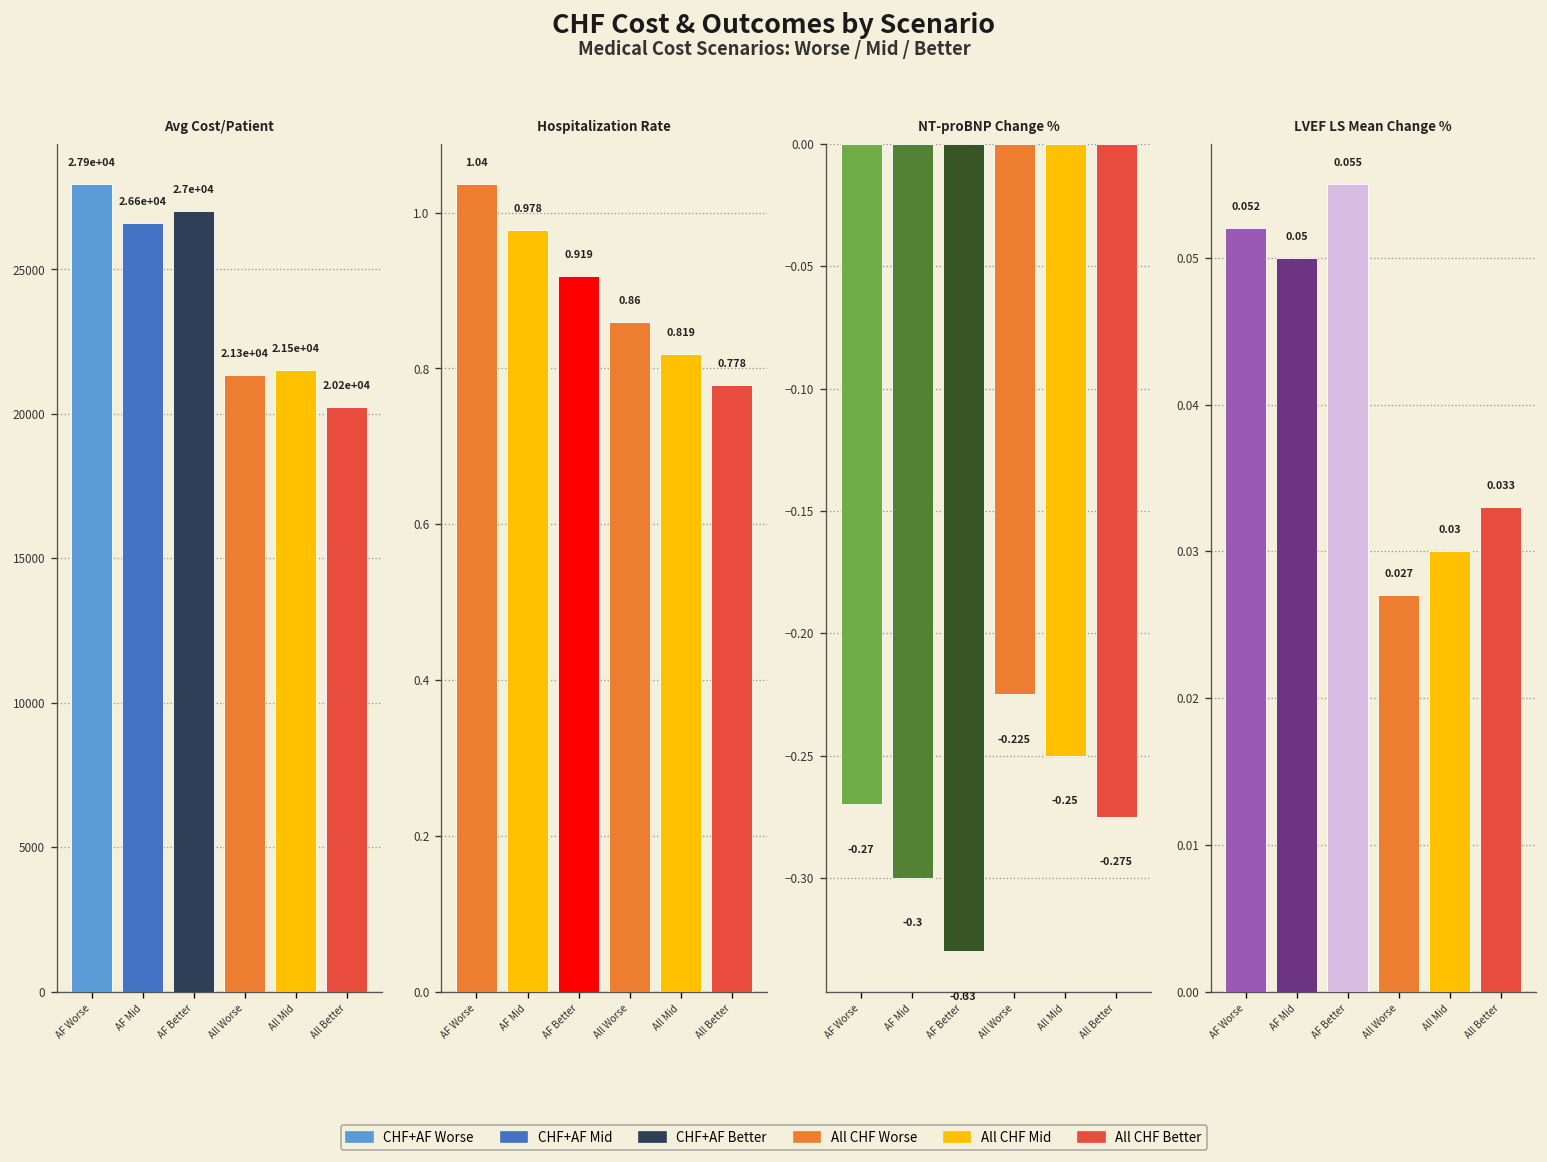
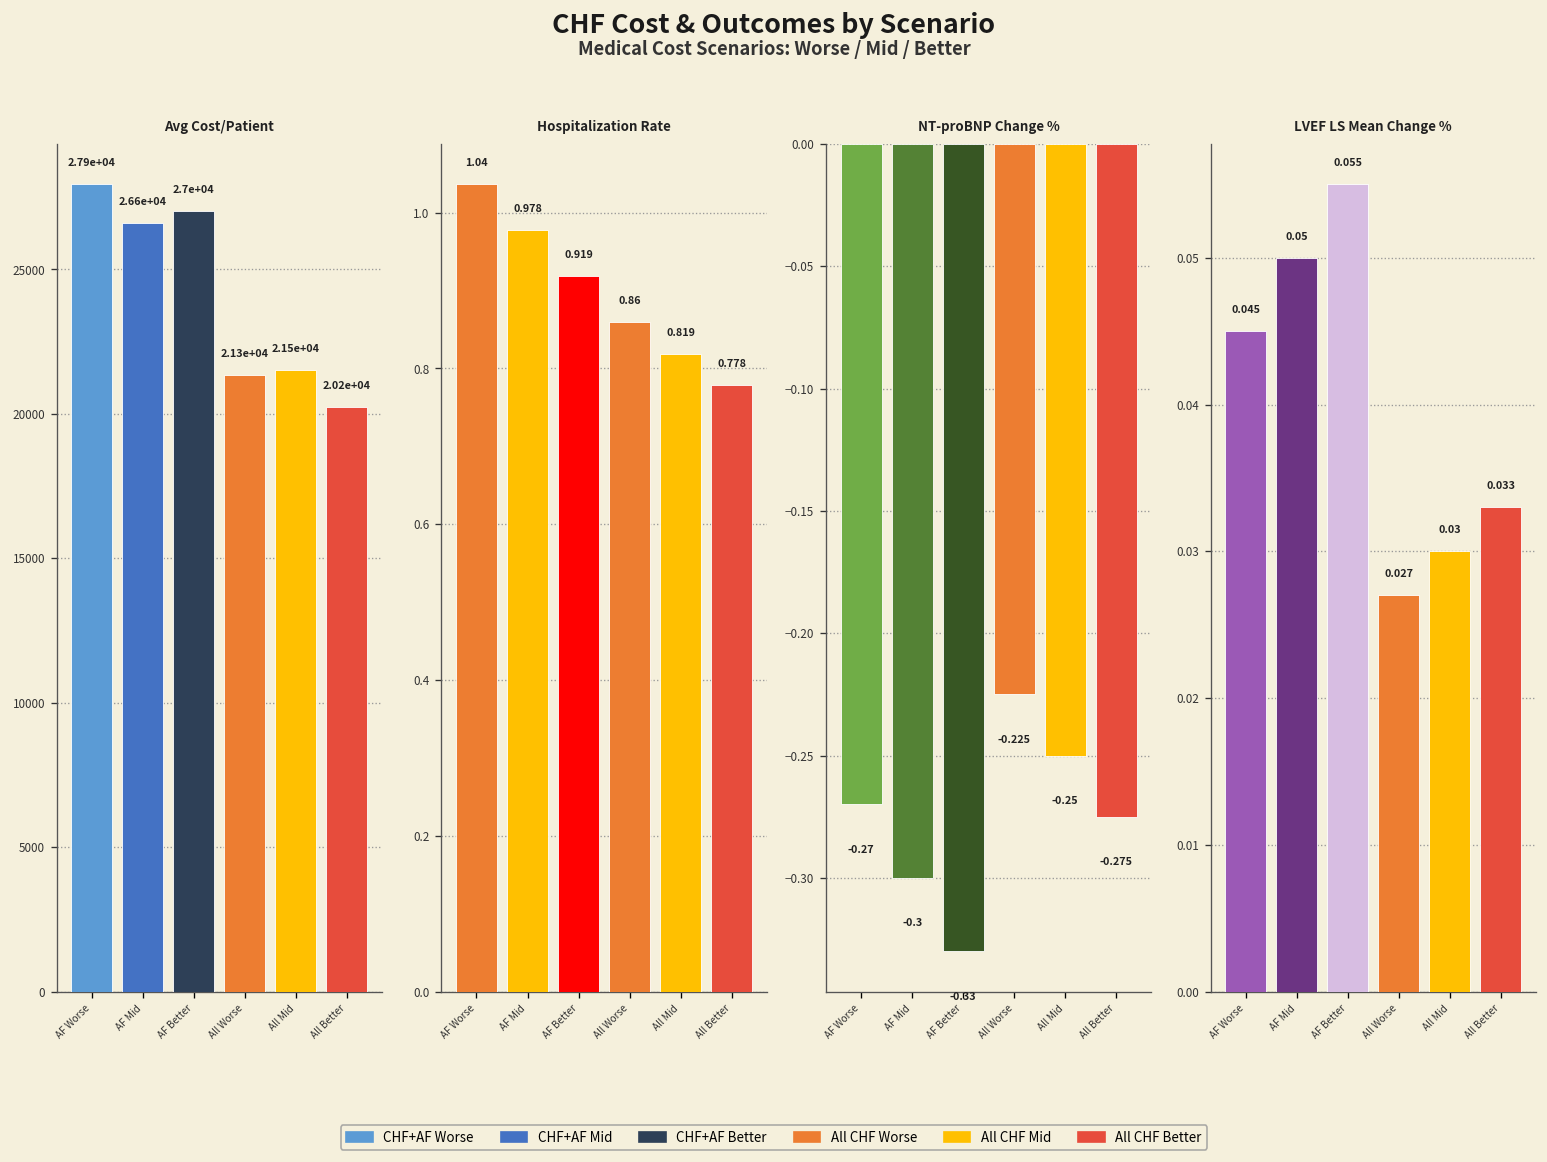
LVEF LS Mean Change %, AF Worse: 0.052 -> 0.045
